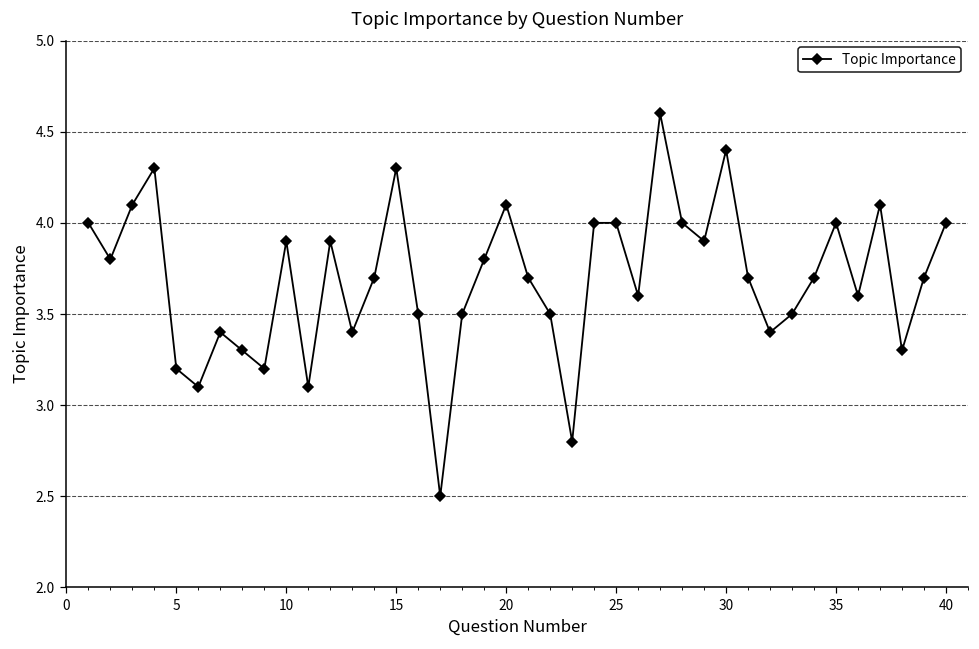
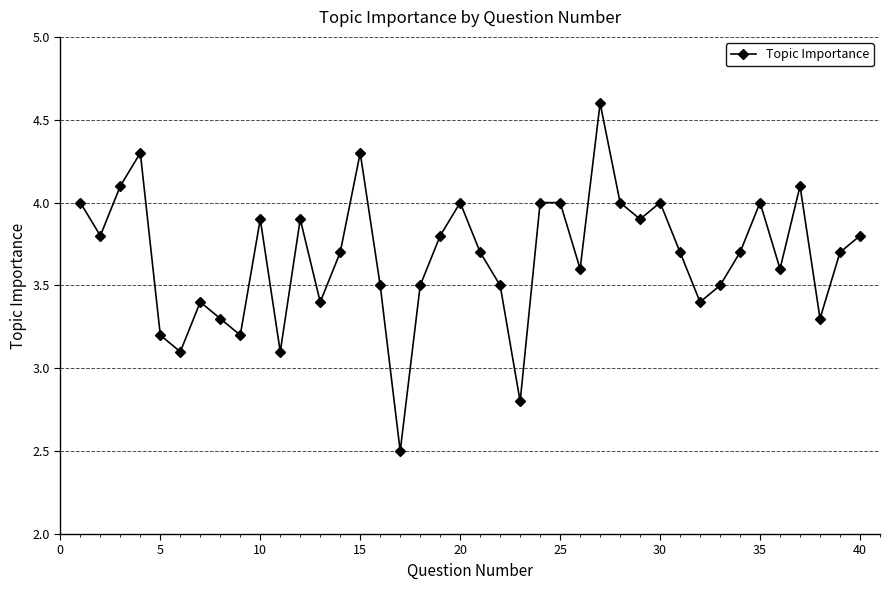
20: 4.1 -> 4.0
30: 4.4 -> 4.0
40: 4.0 -> 3.8
